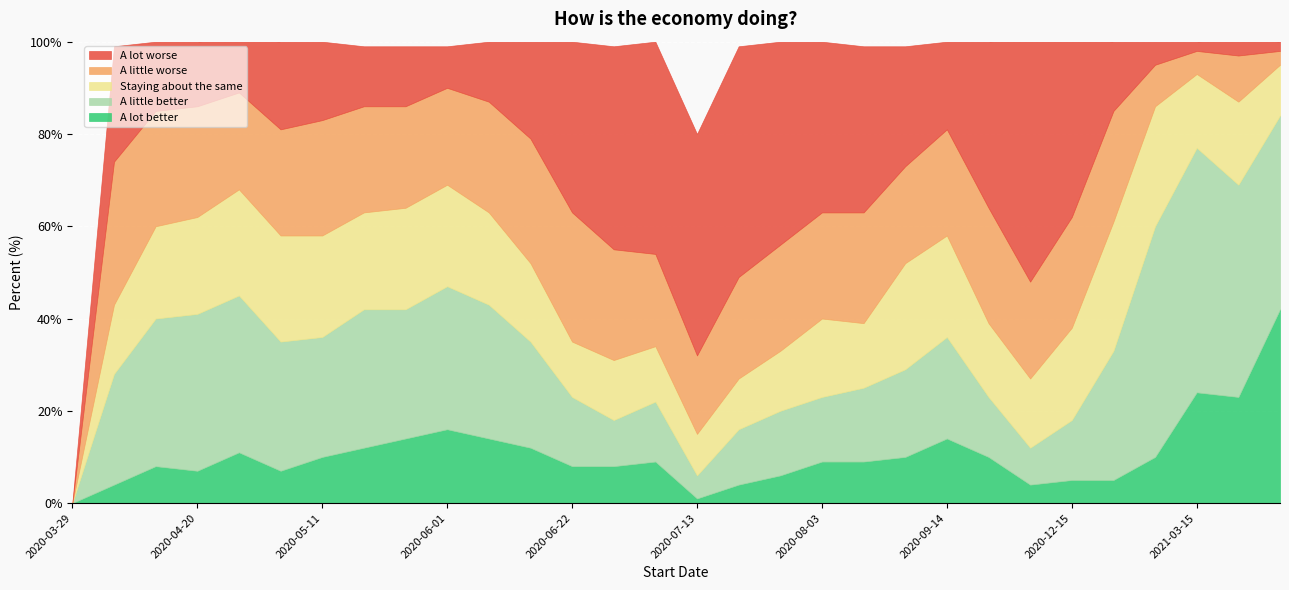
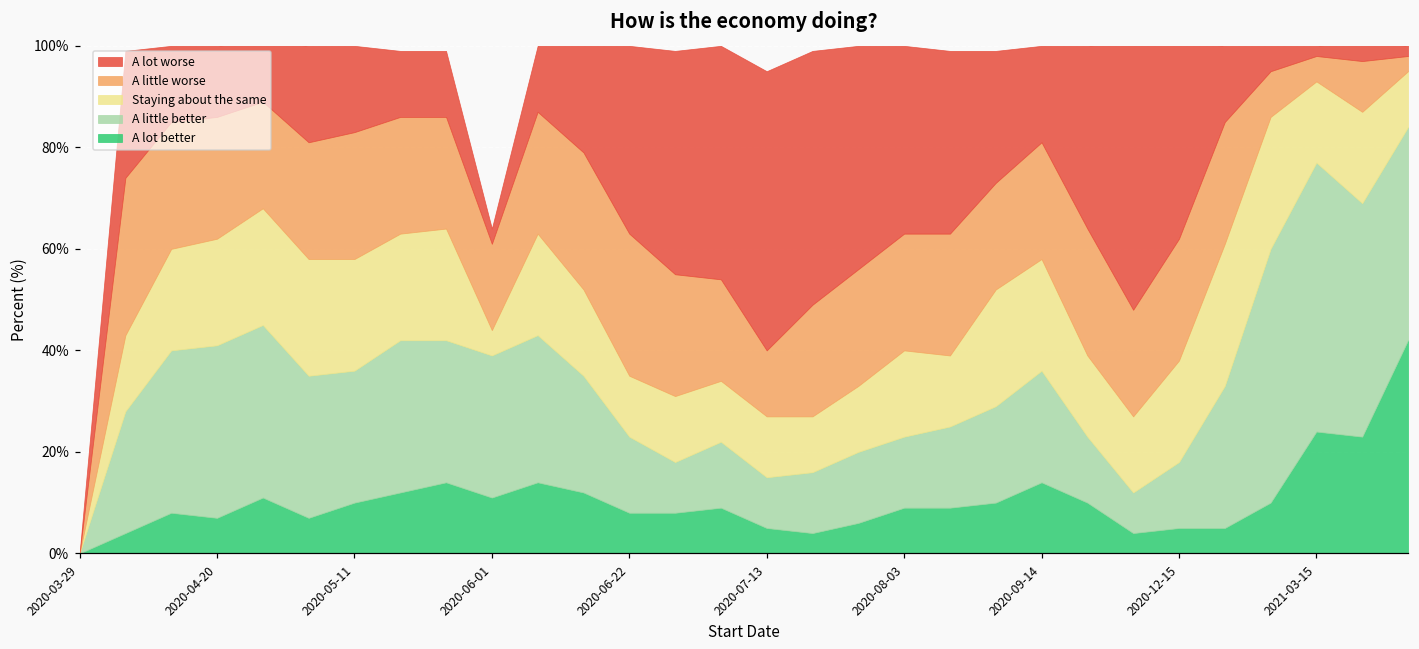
A lot better, 2020-06-01: 16% -> 11%
A little better, 2020-06-01: 31% -> 28%
Staying about the same, 2020-06-01: 22% -> 5%
A little worse, 2020-06-01: 21% -> 17%
A lot worse, 2020-06-01: 9% -> 3%
A lot better, 2020-07-13: 1% -> 5%
A little better, 2020-07-13: 5% -> 10%
Staying about the same, 2020-07-13: 9% -> 12%
A little worse, 2020-07-13: 17% -> 13%
A lot worse, 2020-07-13: 48% -> 55%
